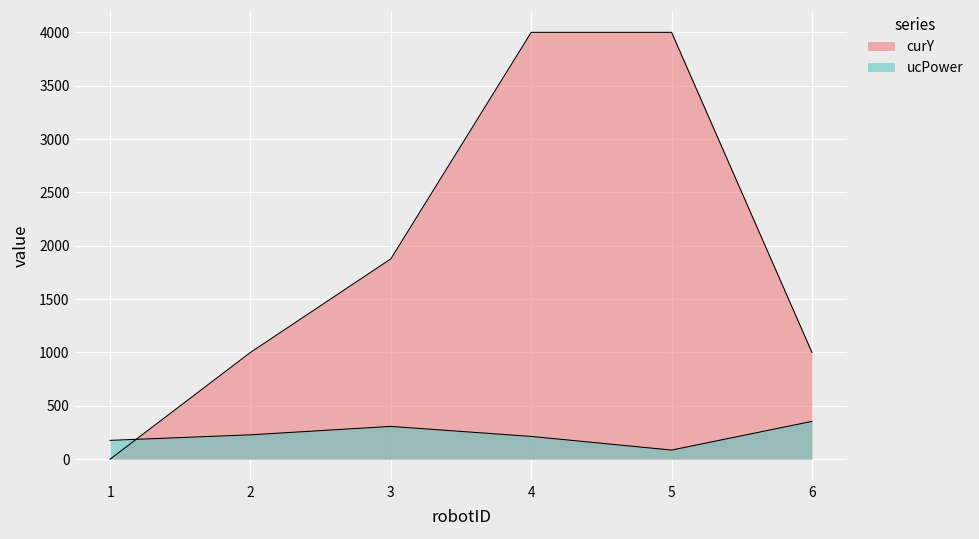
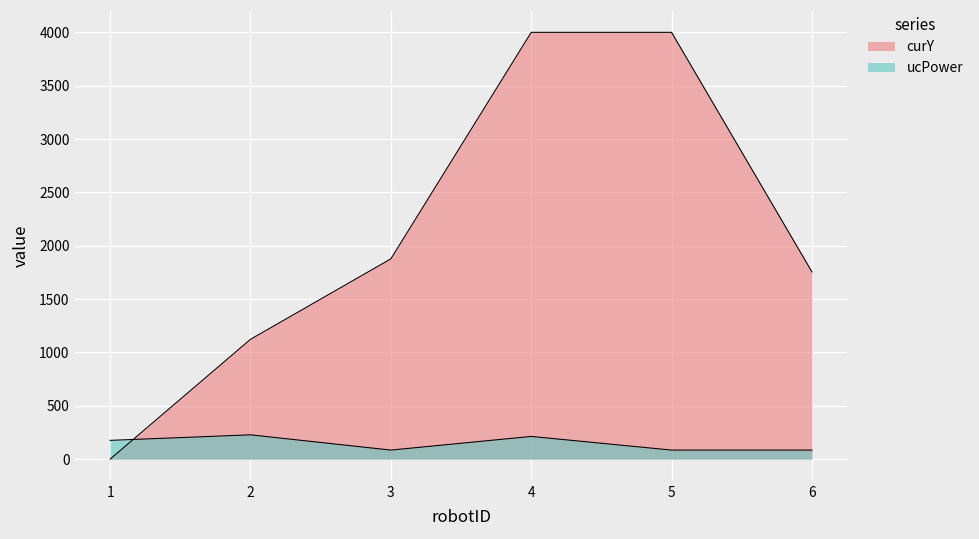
curY, 2: 1000 -> 1100
ucPower, 3: 300 -> 100
curY, 6: 1000 -> 1800
ucPower, 6: 400 -> 100
